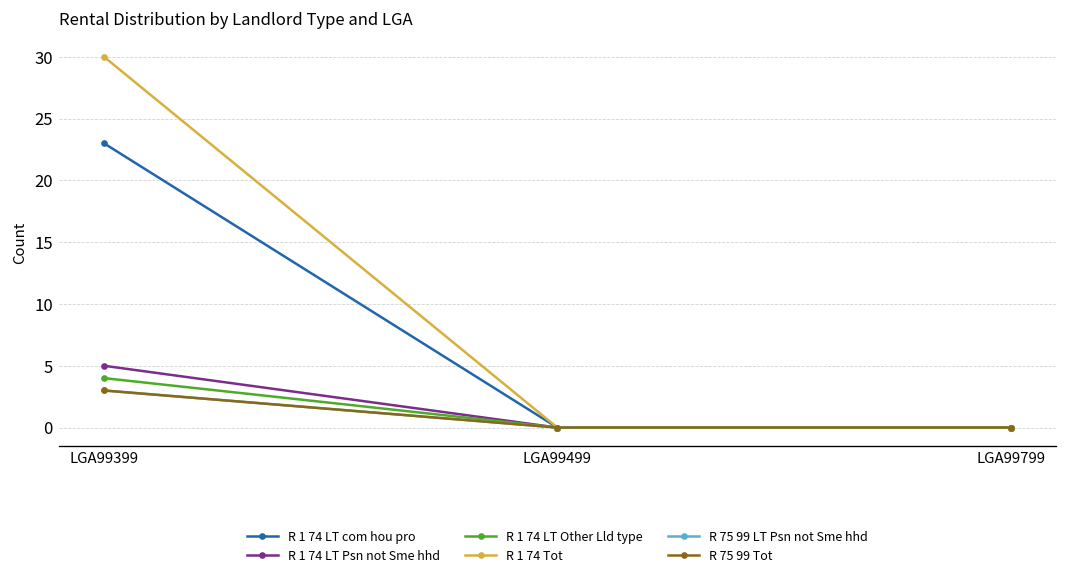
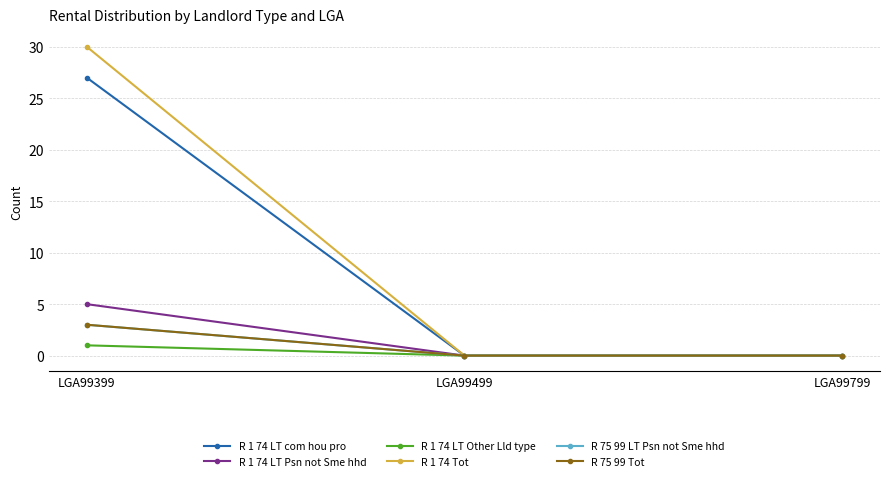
R 1 74 LT com hou pro, LGA99399: 23 -> 27
R 1 74 LT Other Lld type, LGA99399: 4 -> 1
